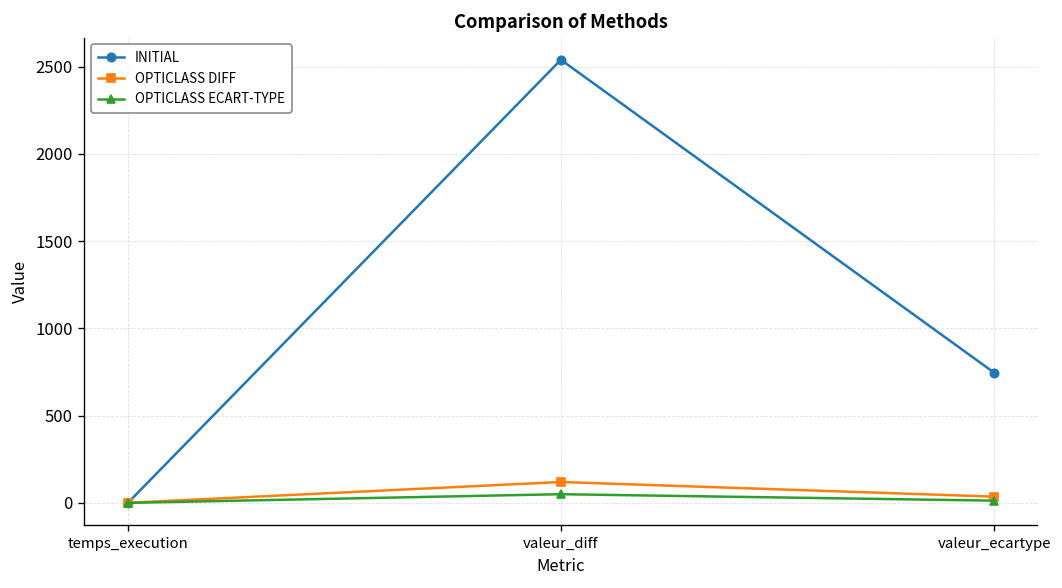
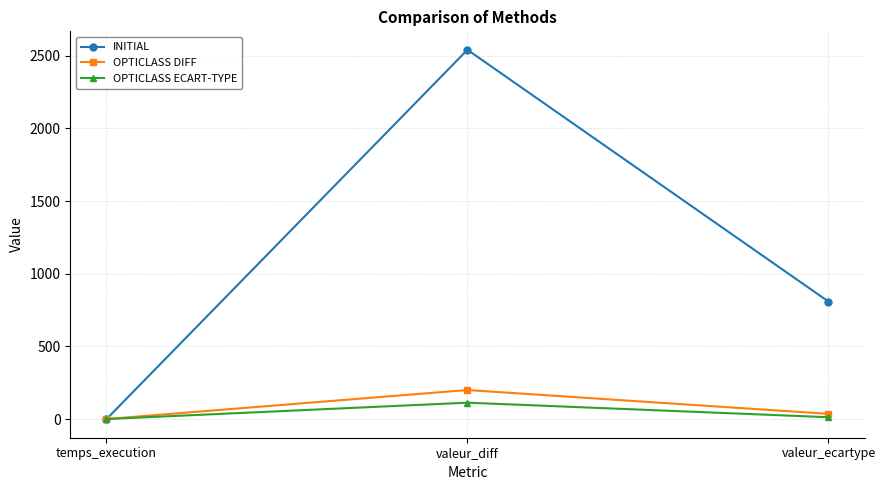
OPTICLASS DIFF, valeur_diff: 120 -> 200
OPTICLASS ECART-TYPE, valeur_diff: 50 -> 110
INITIAL, valeur_ecartype: 750 -> 810
